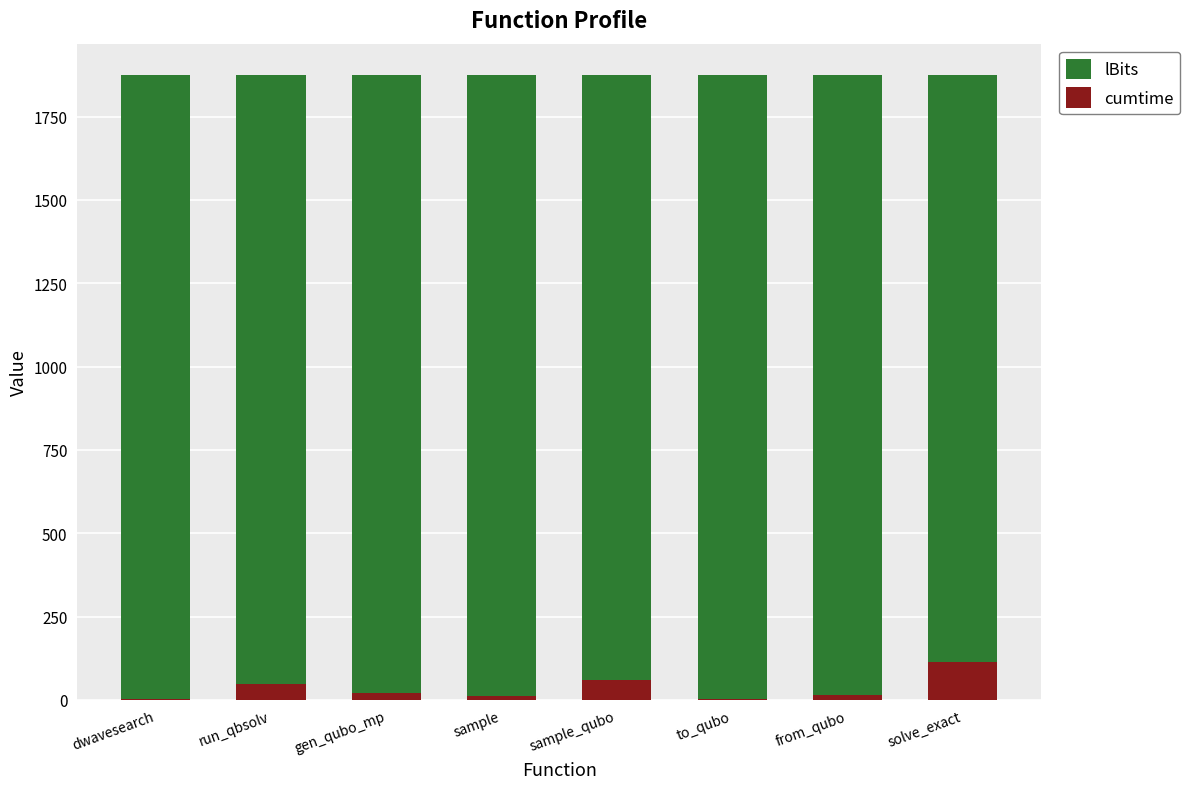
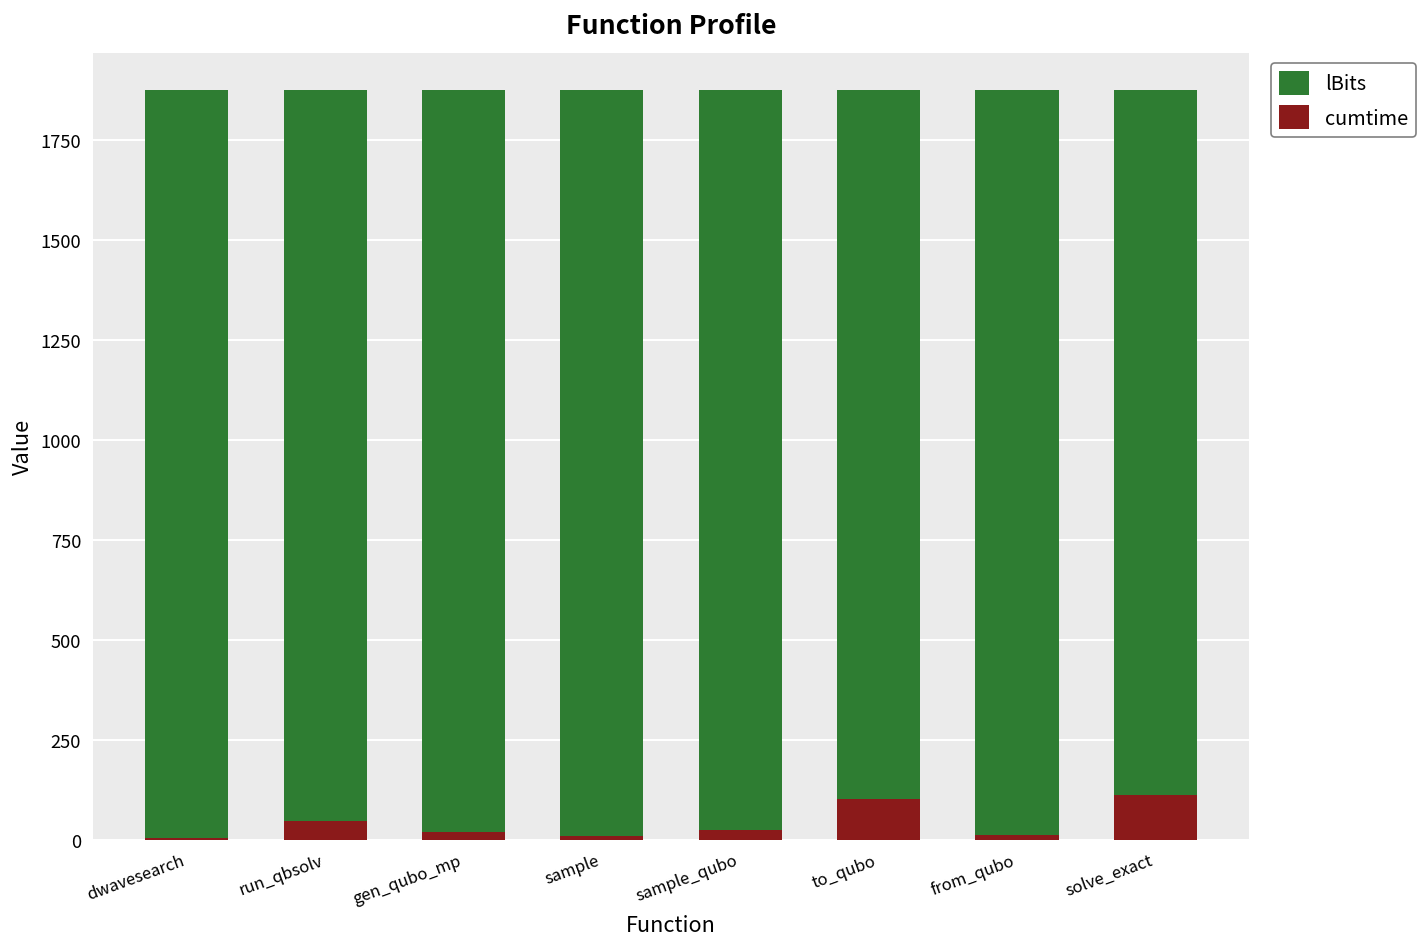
cumtime, sample_qubo: 60 -> 20
cumtime, to_qubo: 0 -> 100
